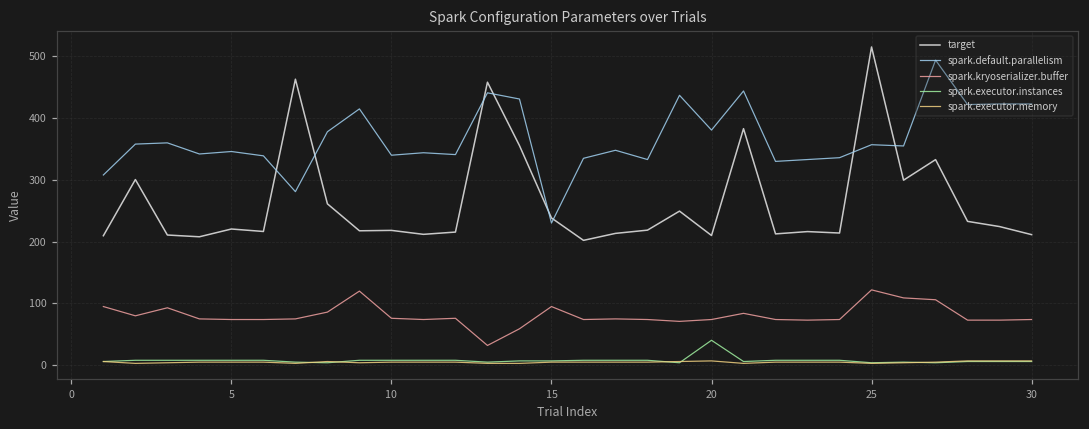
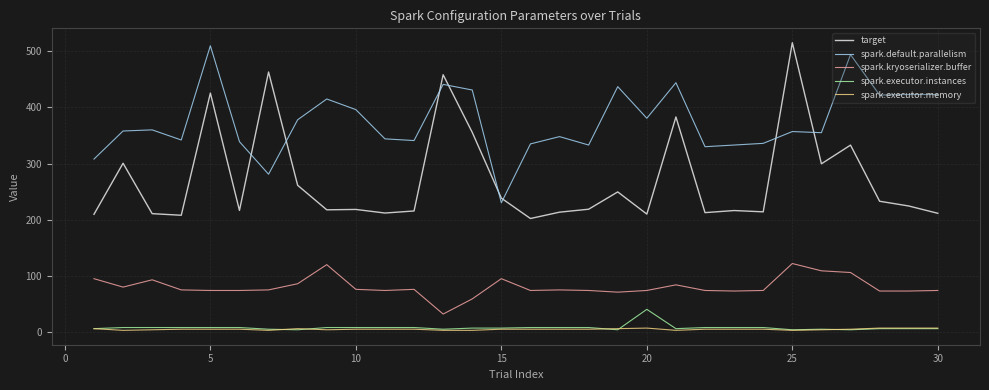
target, 5: 220 -> 430
spark.default.parallelism, 5: 350 -> 510
spark.default.parallelism, 10: 340 -> 400
